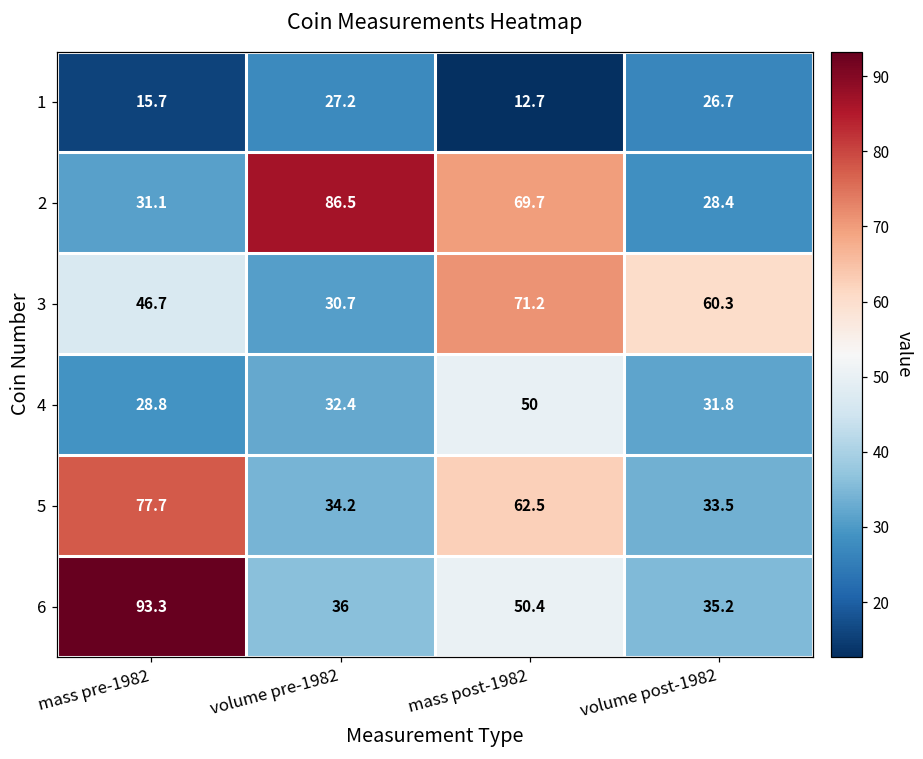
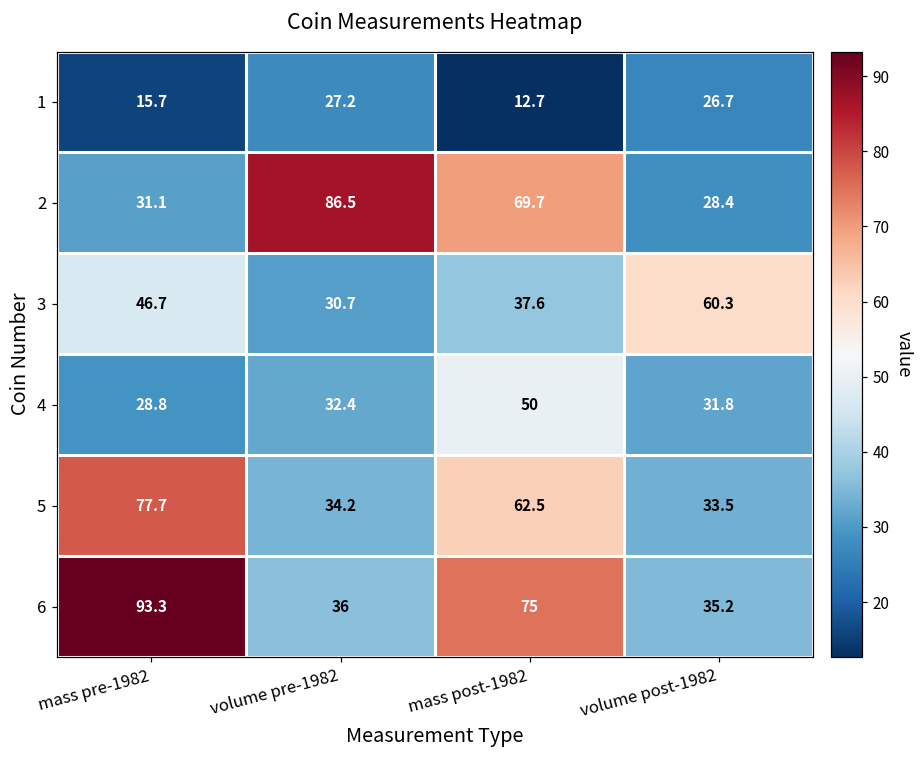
3, mass post-1982: 71.2 -> 37.6
6, mass post-1982: 50.4 -> 75
